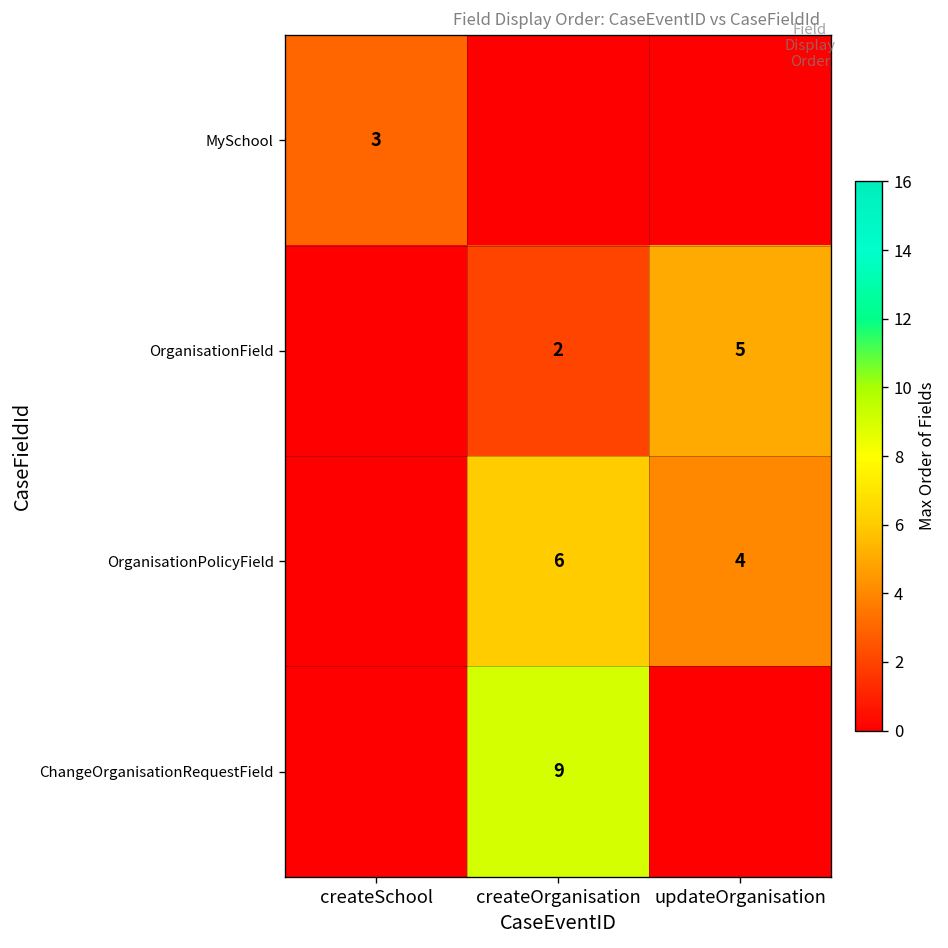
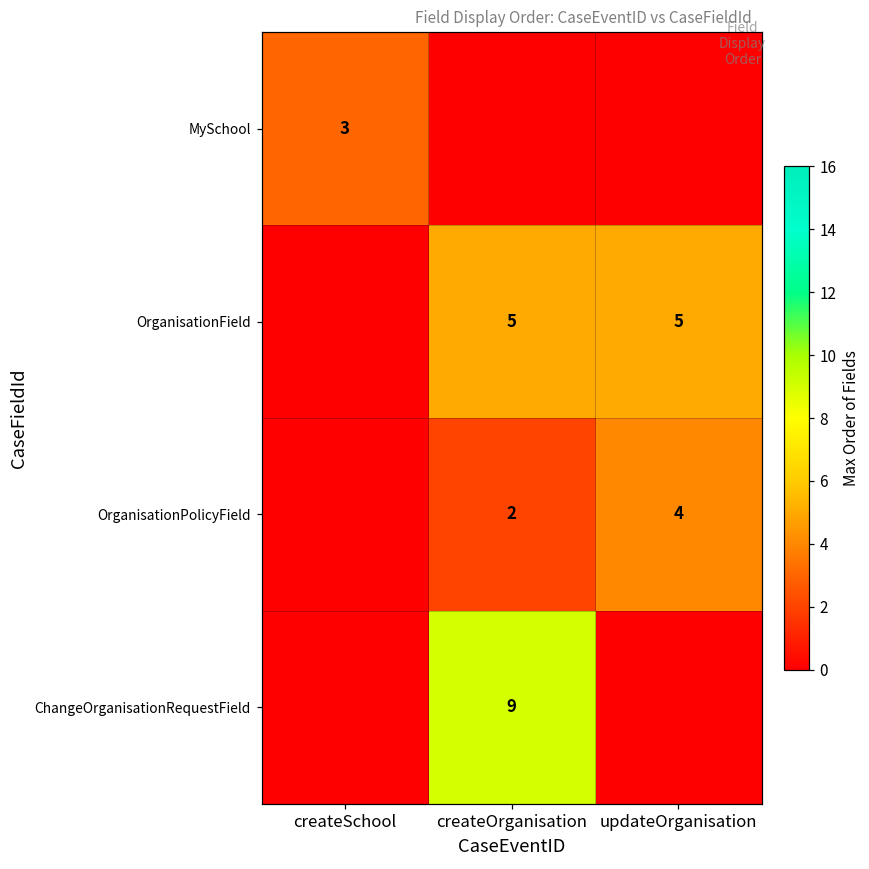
OrganisationField, createOrganisation: 2 -> 5
OrganisationPolicyField, createOrganisation: 6 -> 2
